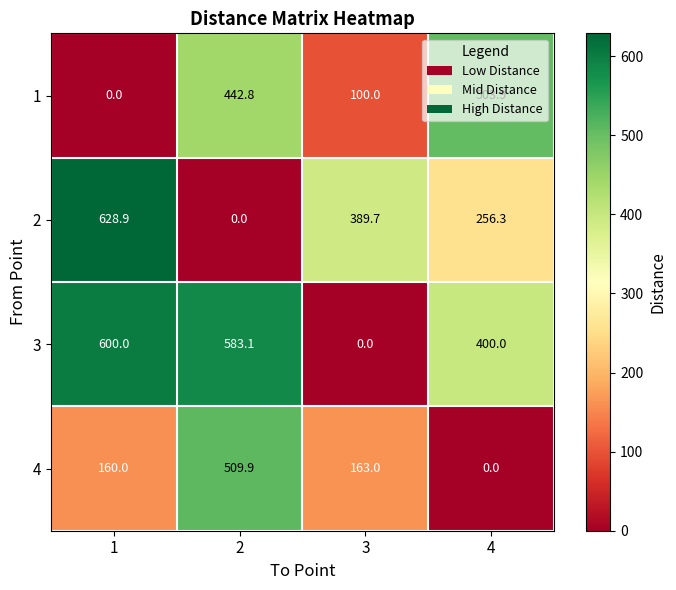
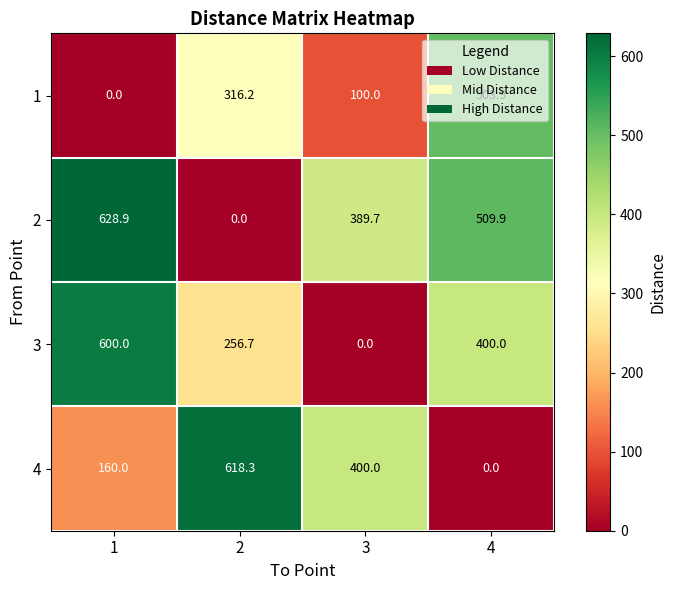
1, 2: 442.8 -> 316.2
2, 4: 256.3 -> 509.9
3, 2: 583.1 -> 256.7
4, 2: 509.9 -> 618.3
4, 3: 163.0 -> 400.0
